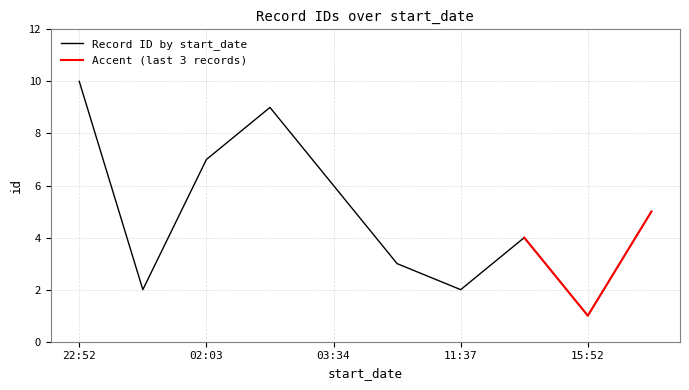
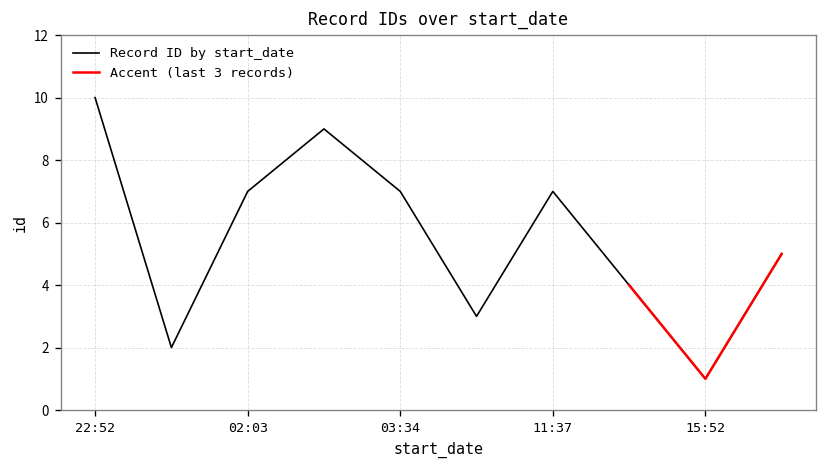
Record ID by start_date, 03:34: 6 -> 7
Record ID by start_date, 11:37: 2 -> 7
